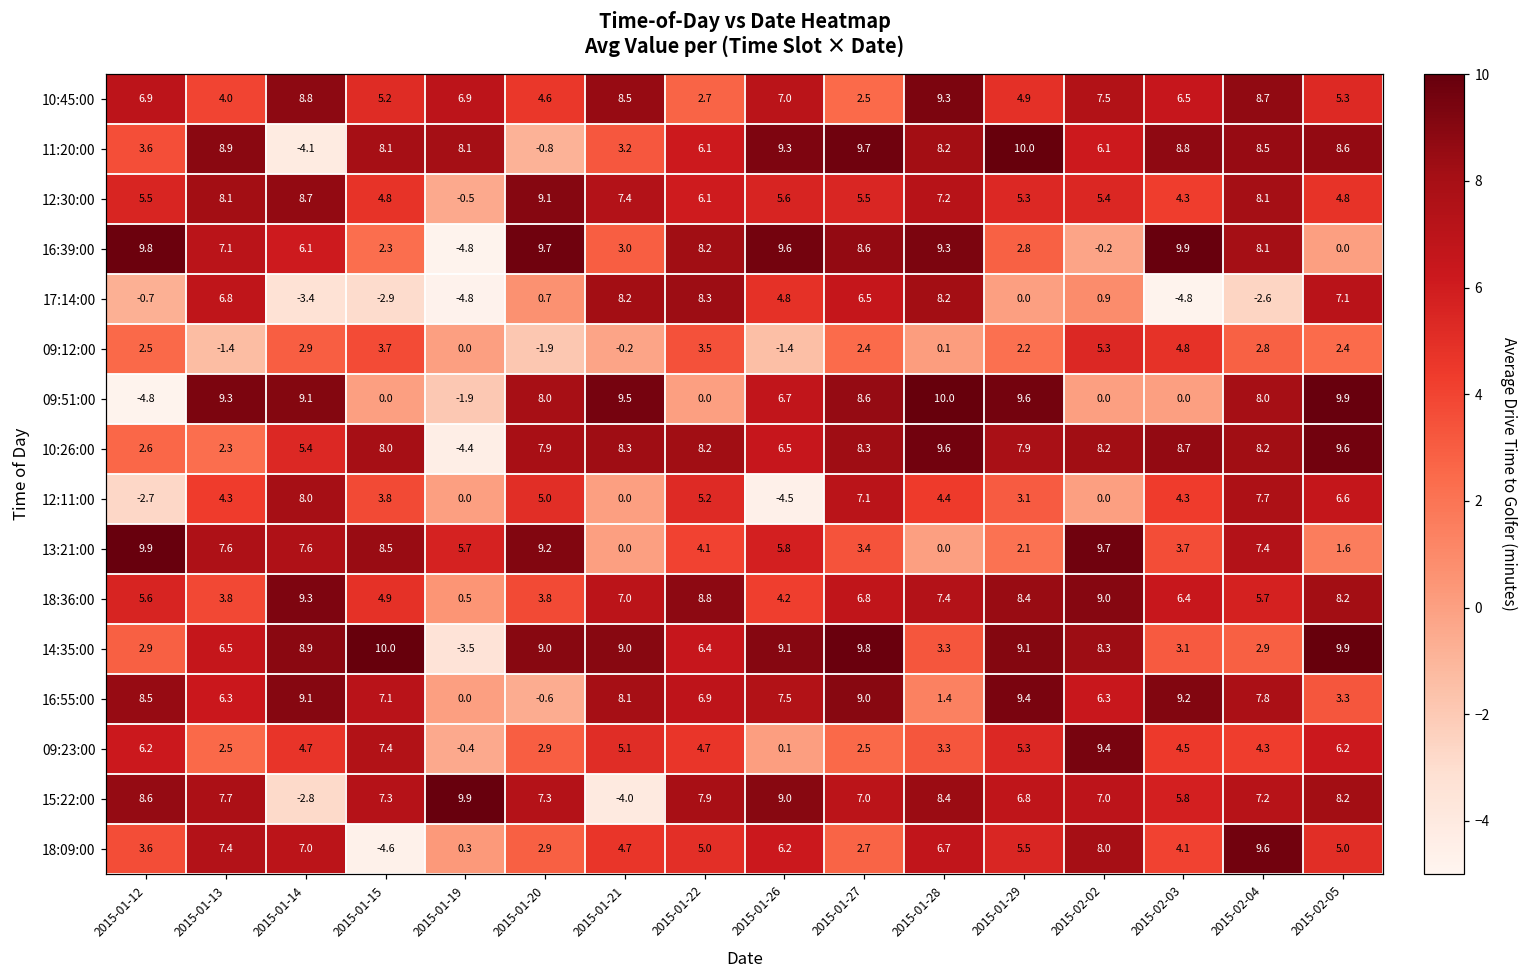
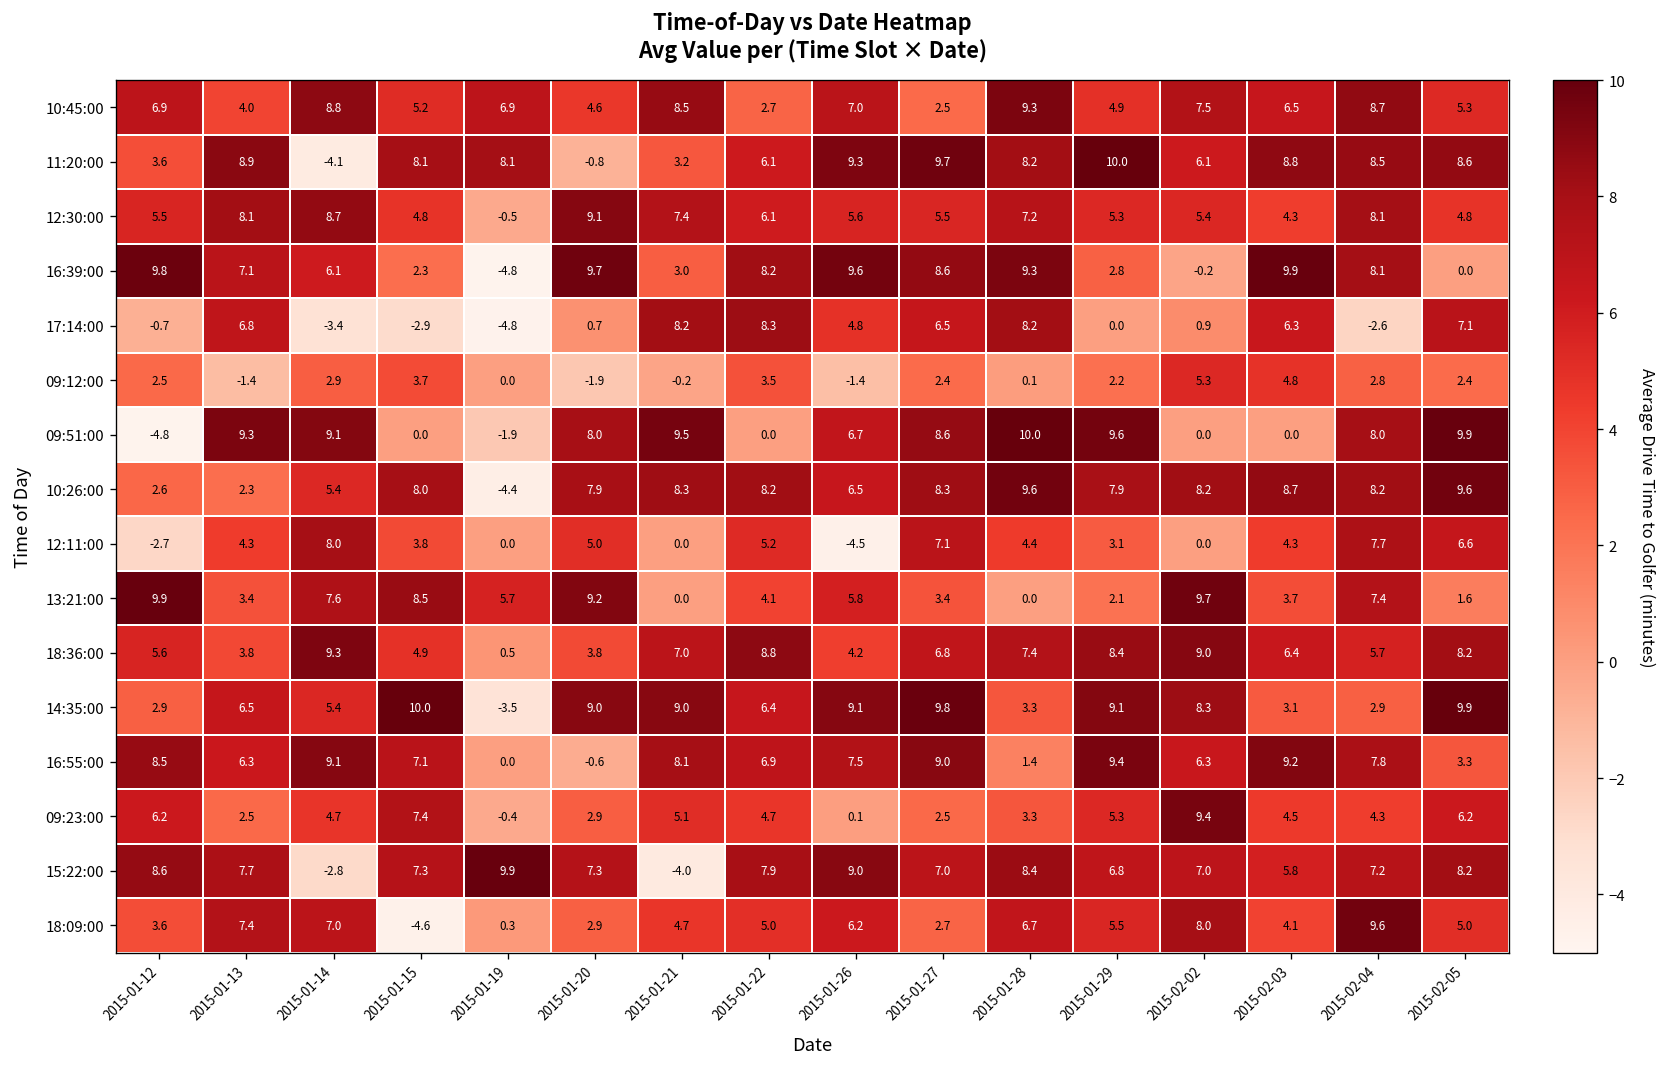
17:14:00, 2015-02-03: -4.8 -> 6.3
13:21:00, 2015-01-13: 7.6 -> 3.4
14:35:00, 2015-01-14: 8.9 -> 5.4
